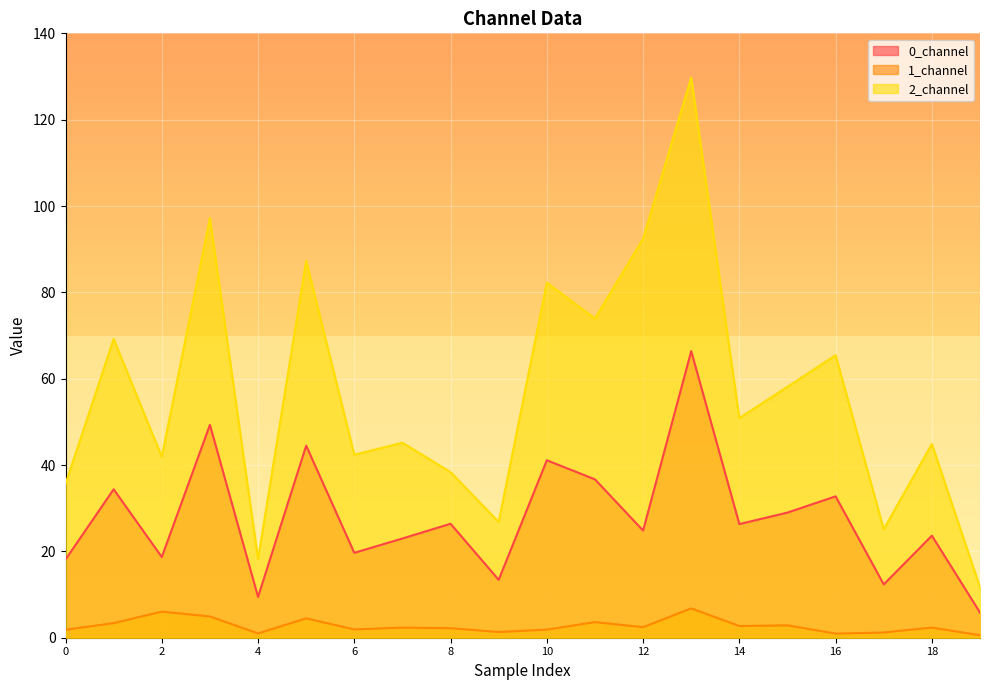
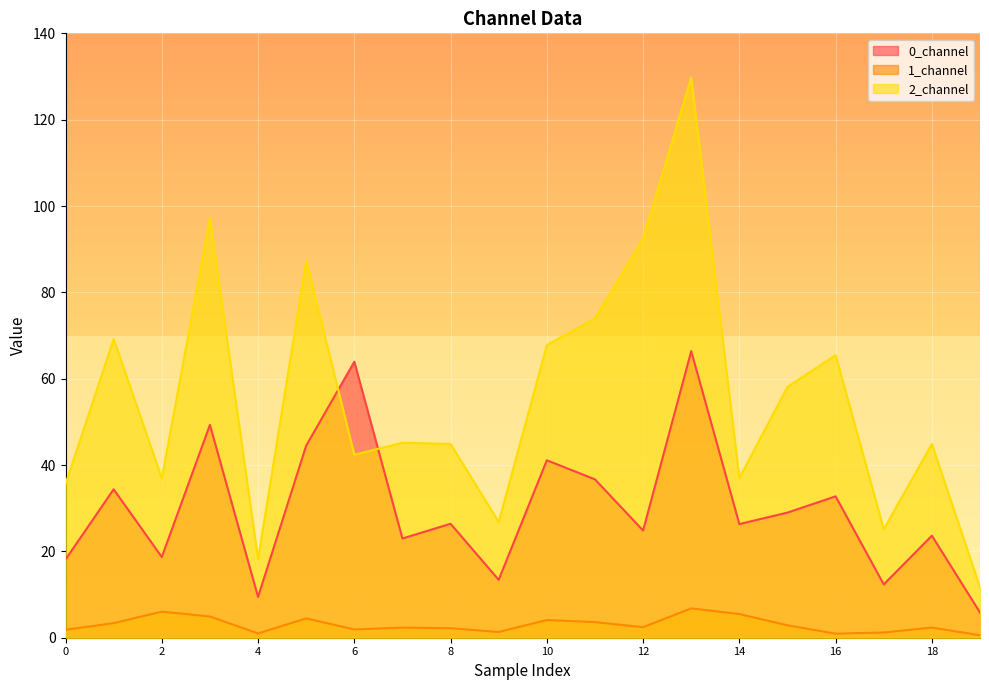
2_channel, 2: 42 -> 37
0_channel, 6: 20 -> 64
2_channel, 8: 38 -> 45
1_channel, 10: 2 -> 4
2_channel, 10: 82 -> 68
1_channel, 14: 3 -> 5
2_channel, 14: 51 -> 37
